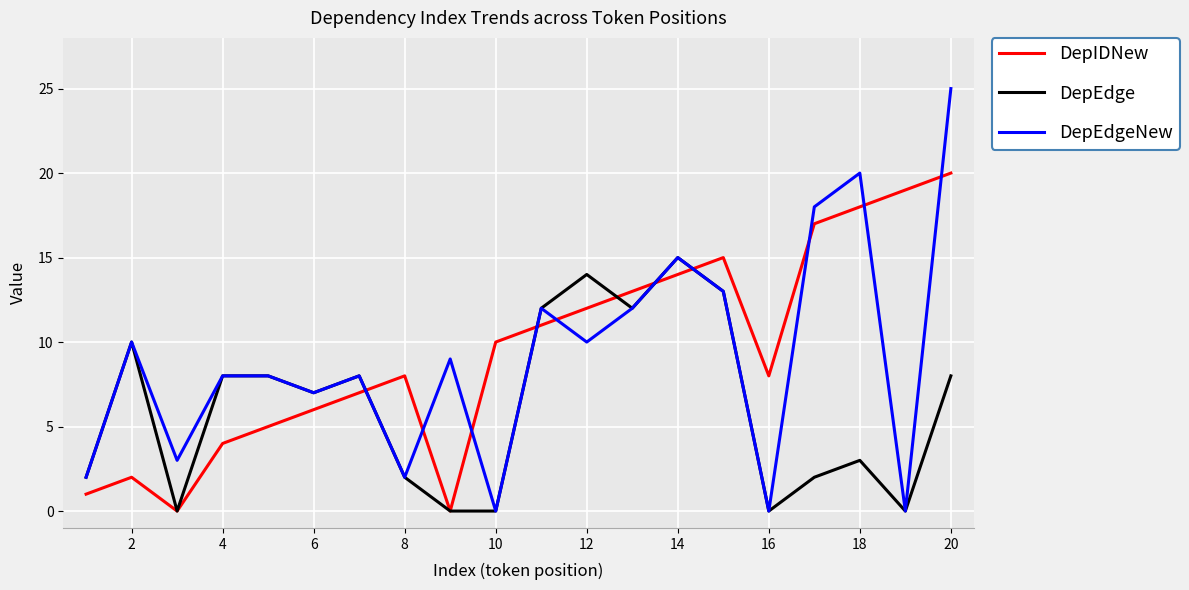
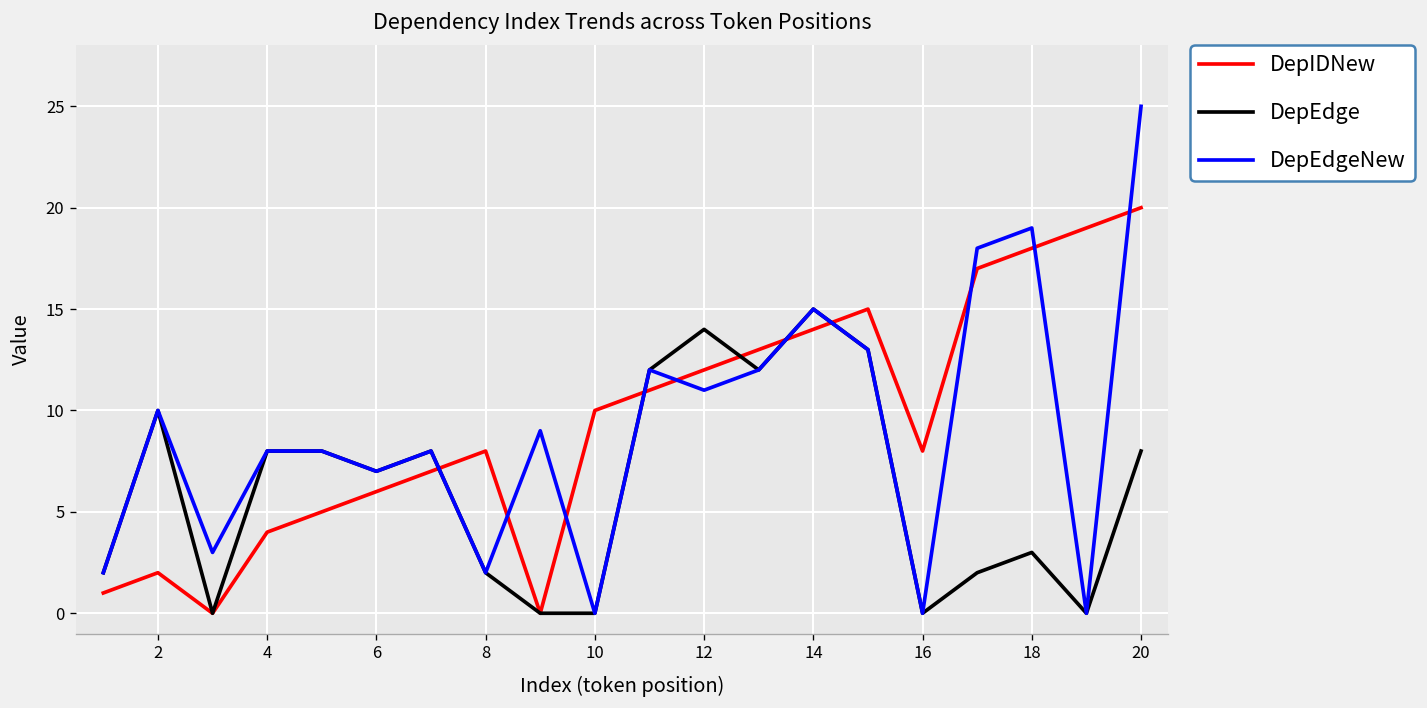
DepEdgeNew, 12: 10 -> 11
DepEdgeNew, 18: 20 -> 19
